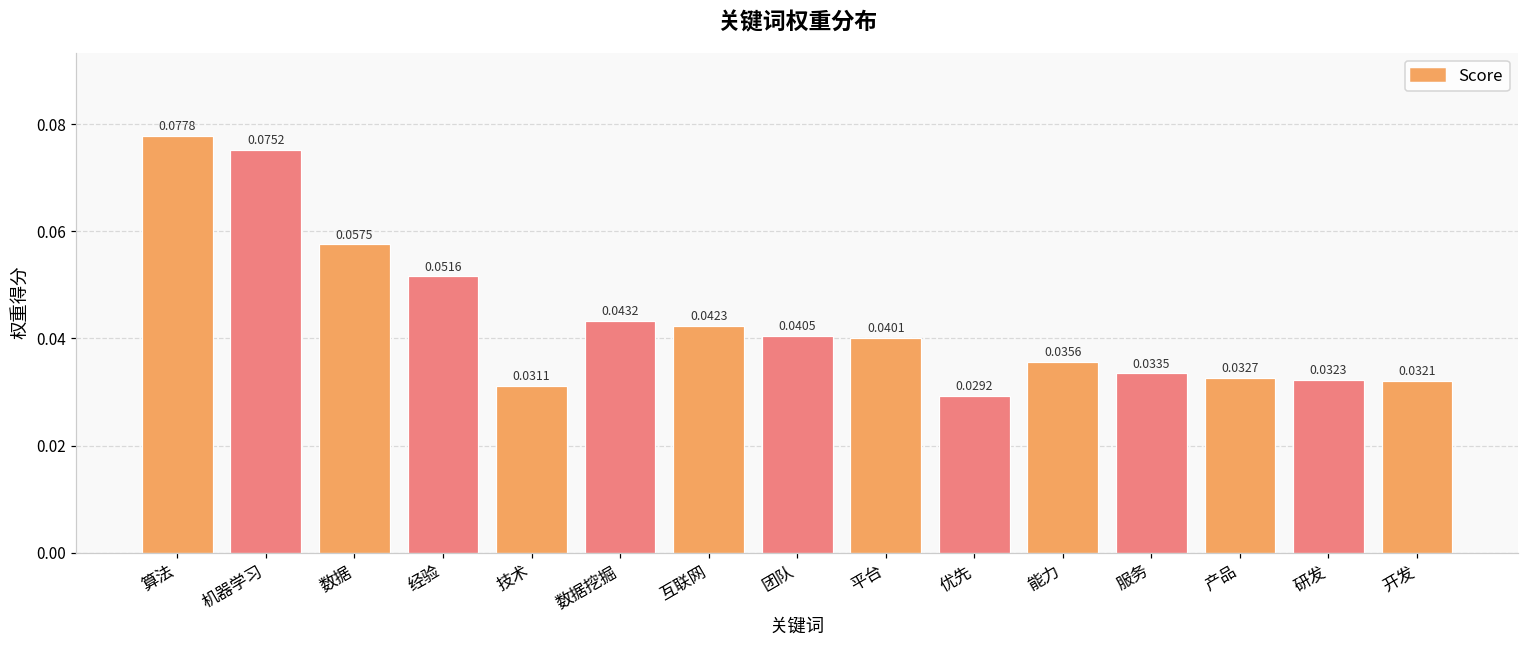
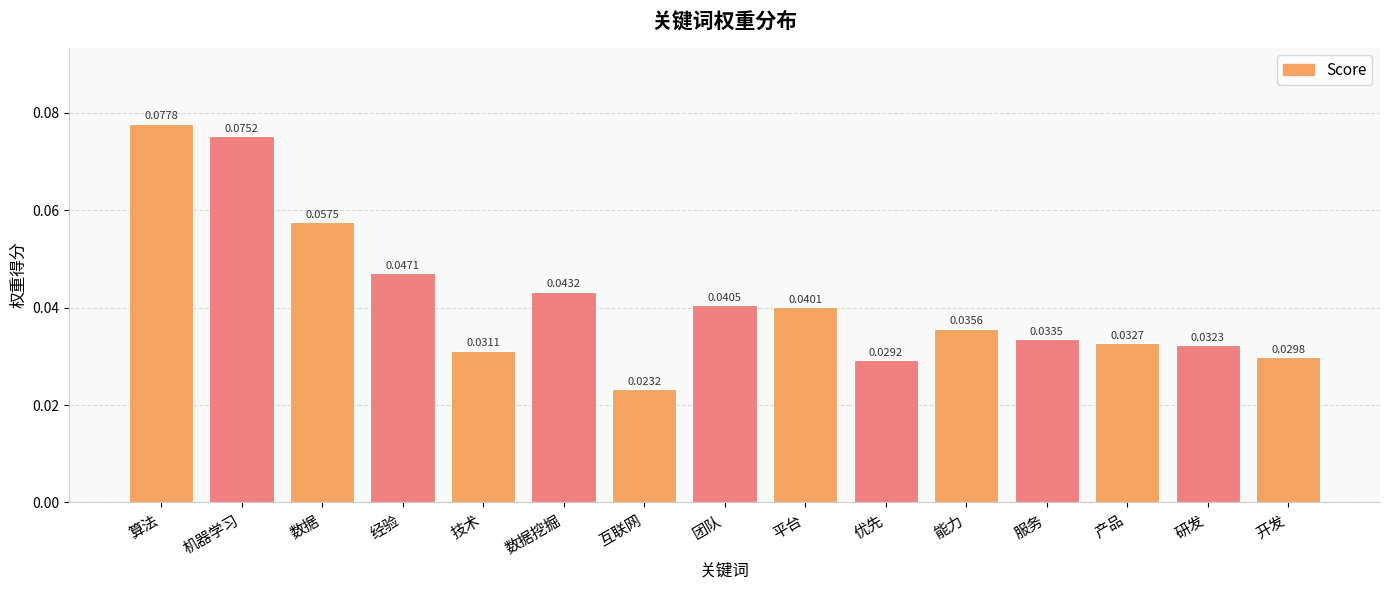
经验: 0.0516 -> 0.0471
互联网: 0.0423 -> 0.0232
开发: 0.0321 -> 0.0298
